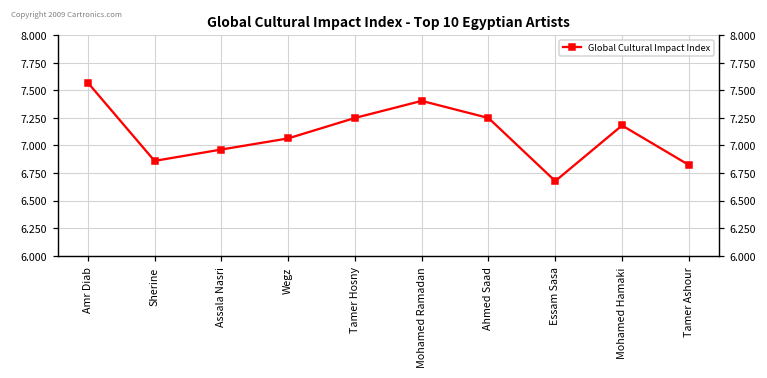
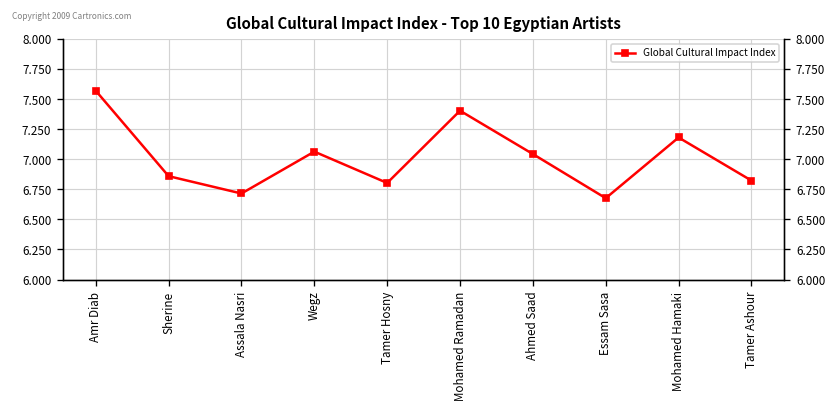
Assala Nasri: 6.96 -> 6.72
Tamer Hosny: 7.25 -> 6.80
Ahmed Saad: 7.25 -> 7.04
